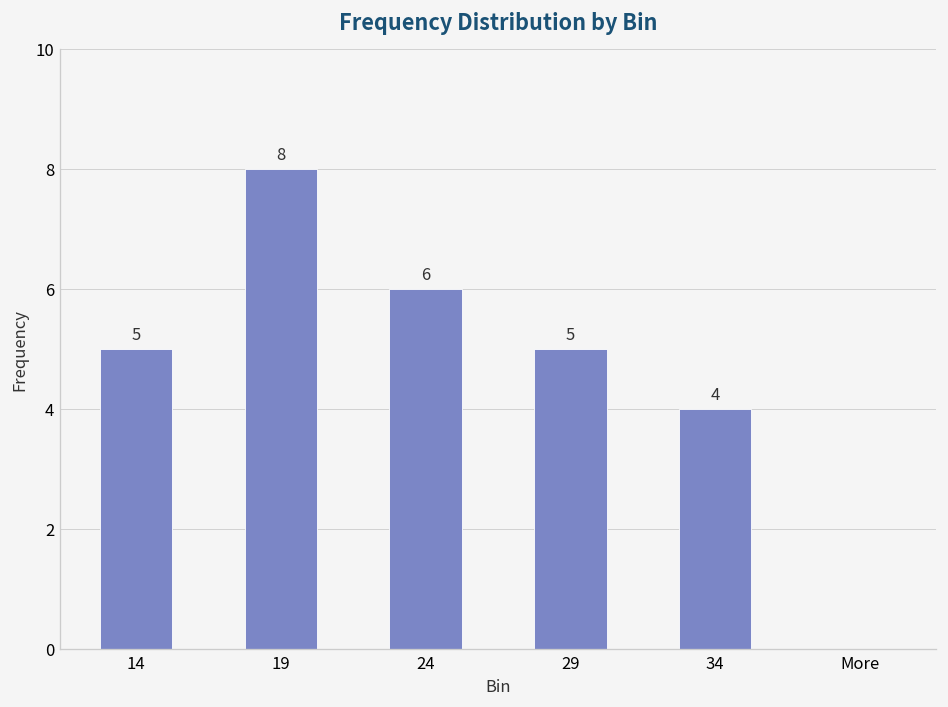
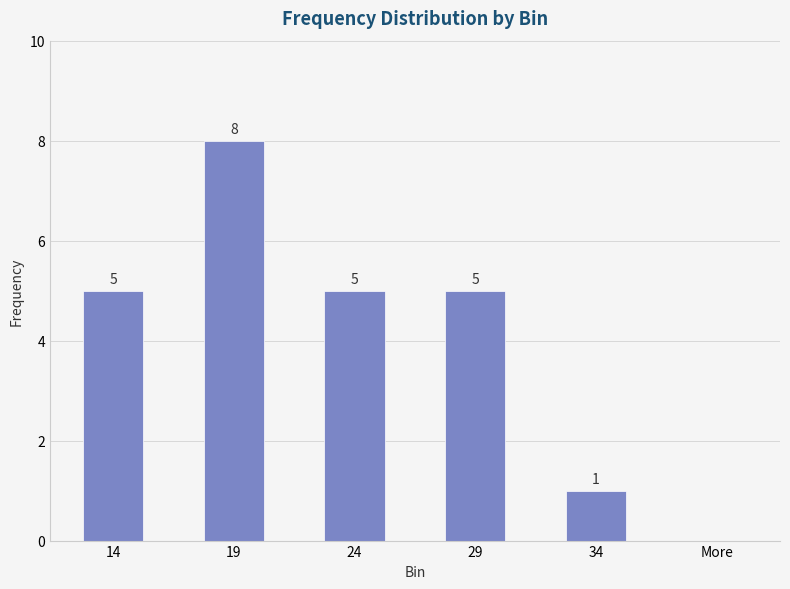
24: 6 -> 5
34: 4 -> 1
